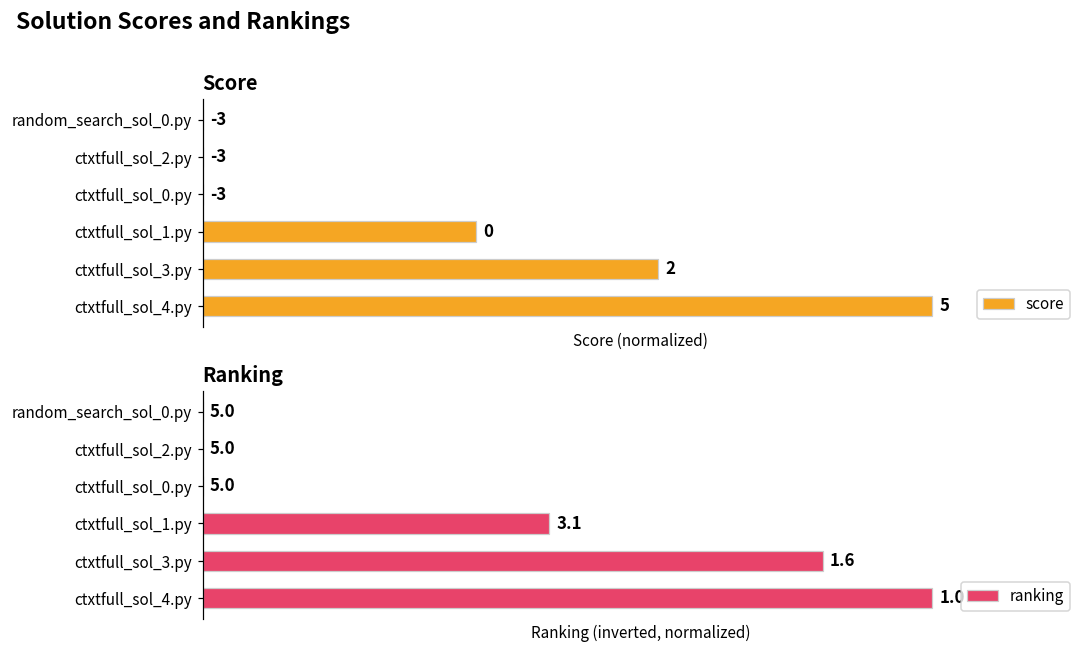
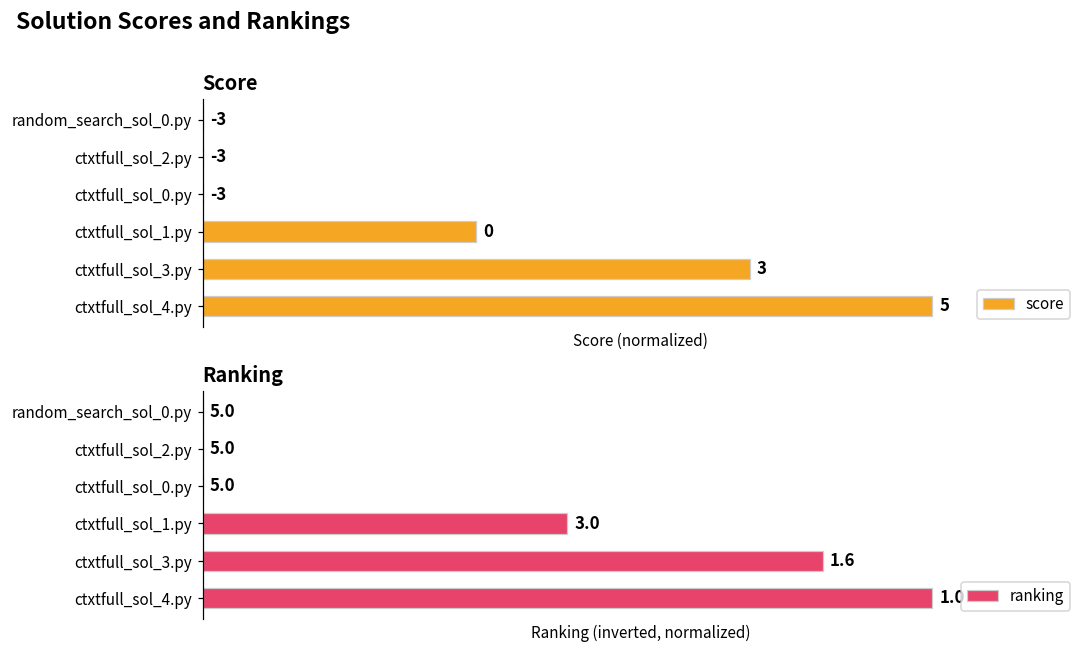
Score, ctxtfull_sol_3.py: 2 -> 3
Ranking, ctxtfull_sol_1.py: 3.1 -> 3.0
